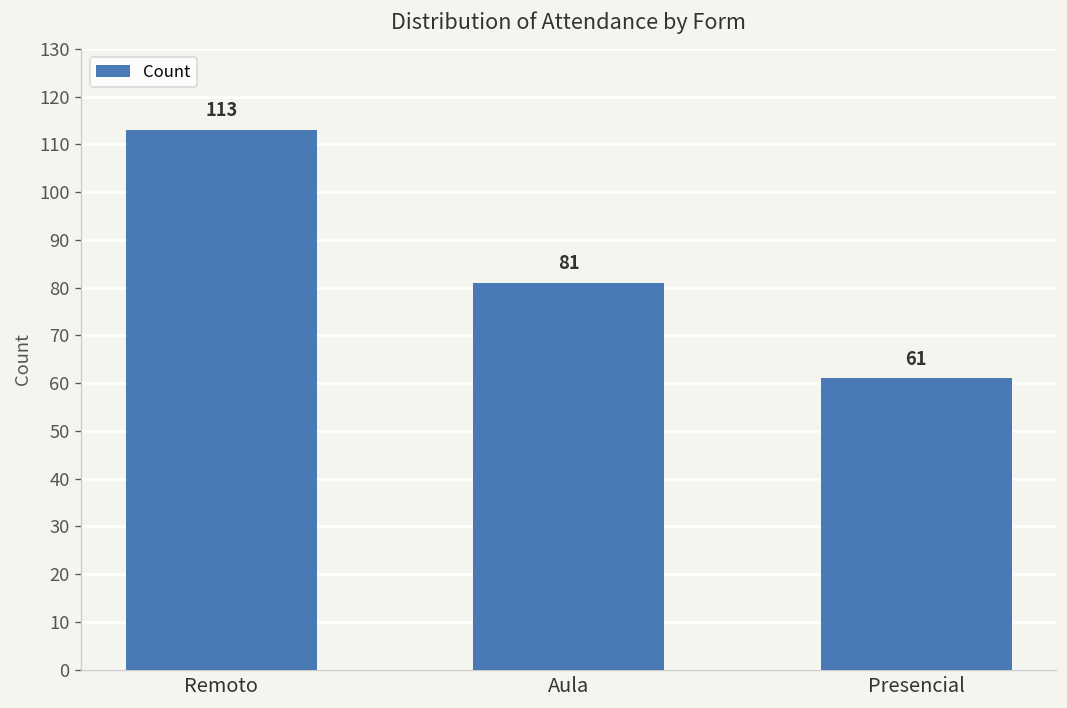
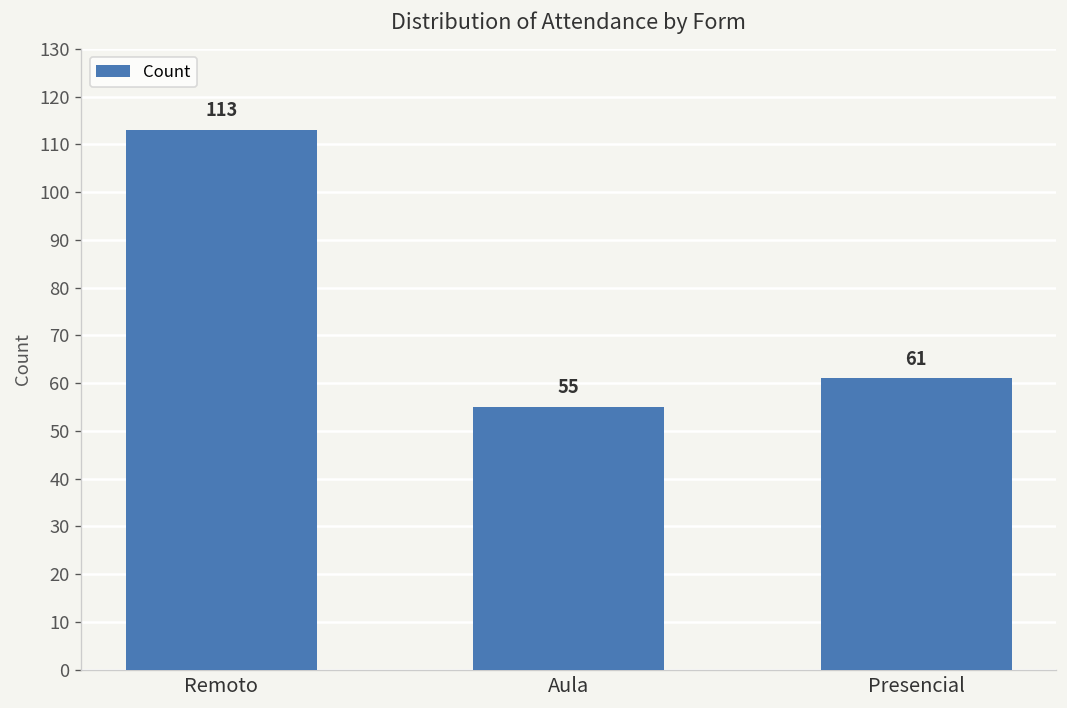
Aula: 81 -> 55
